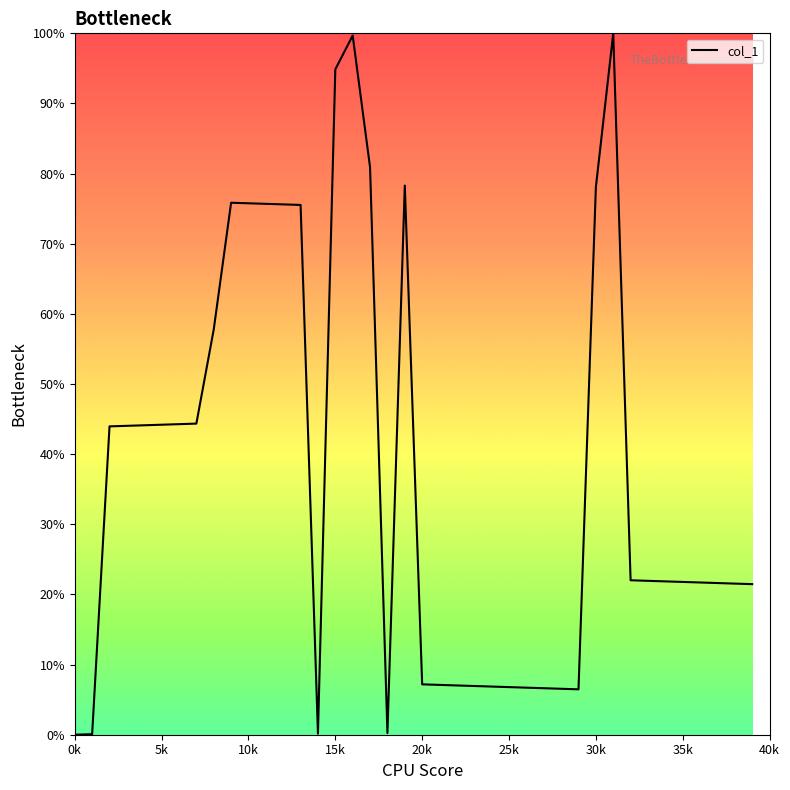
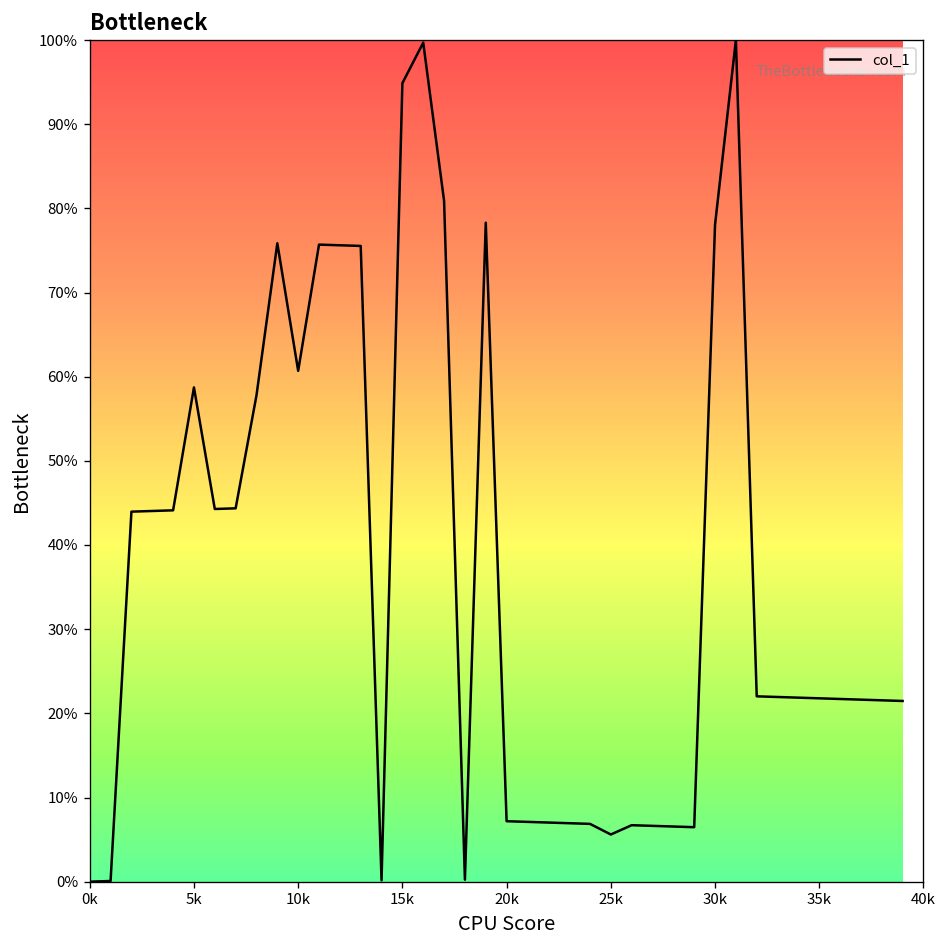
5k: 44% -> 59%
10k: 76% -> 61%
25k: 7% -> 6%
